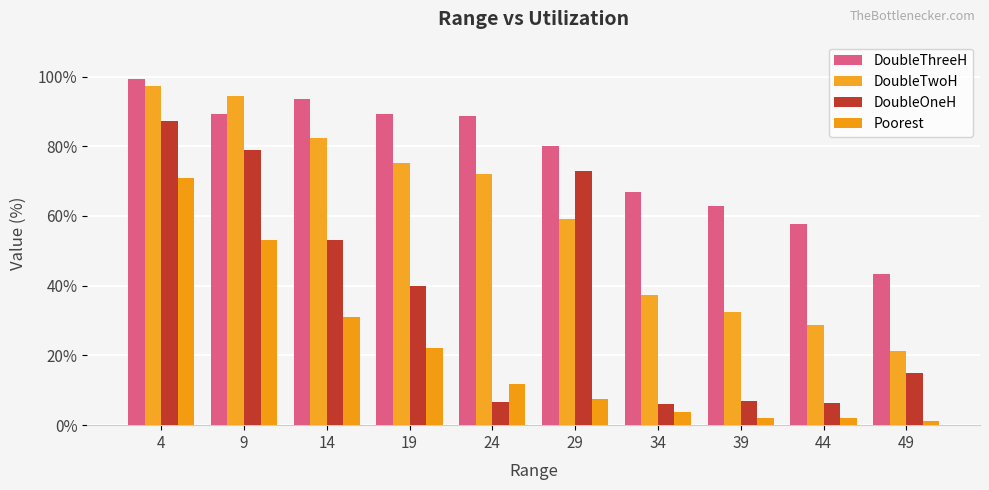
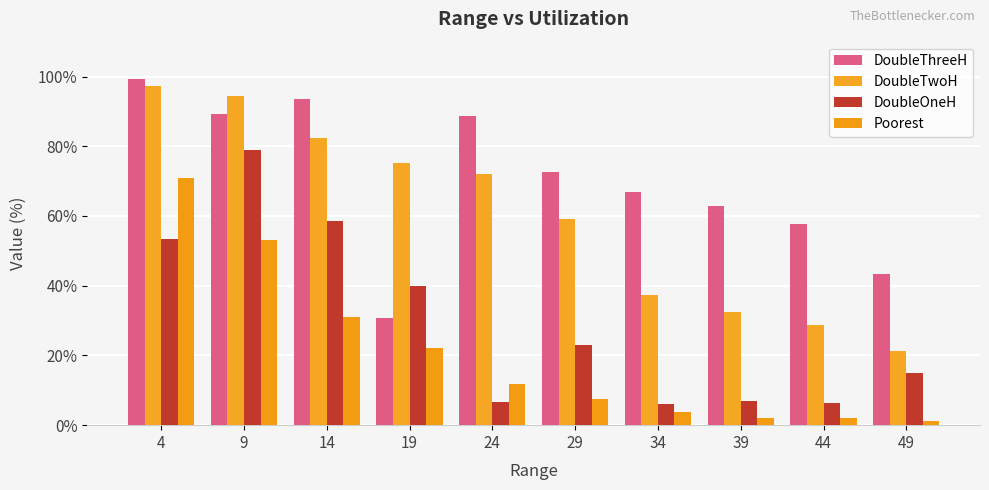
DoubleOneH, 4: 87% -> 54%
DoubleOneH, 14: 53% -> 59%
DoubleThreeH, 19: 89% -> 31%
DoubleThreeH, 29: 80% -> 73%
DoubleOneH, 29: 73% -> 23%
